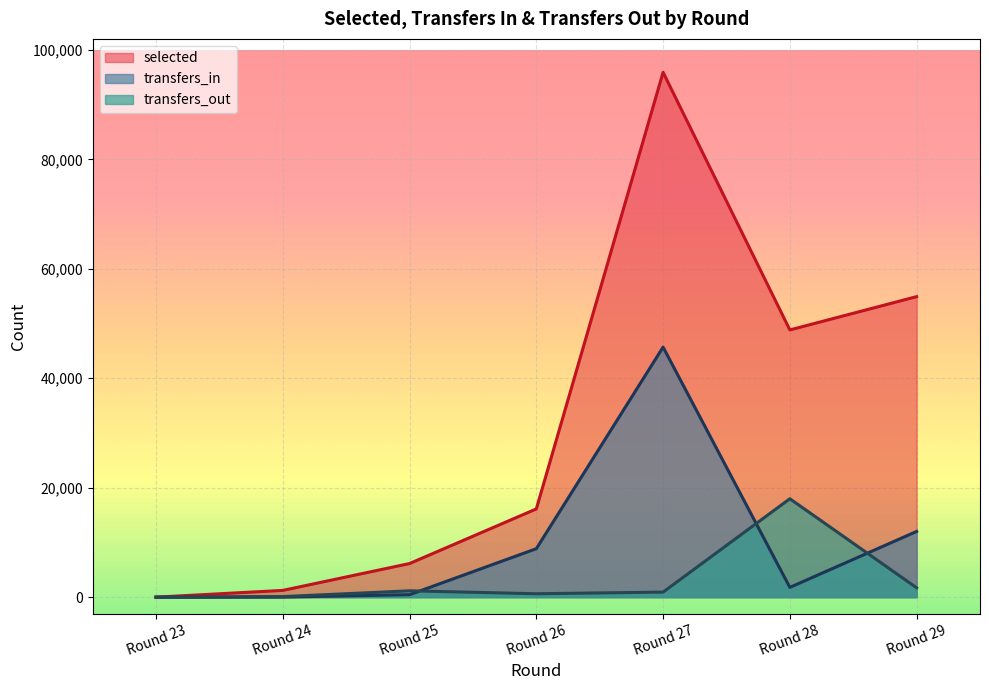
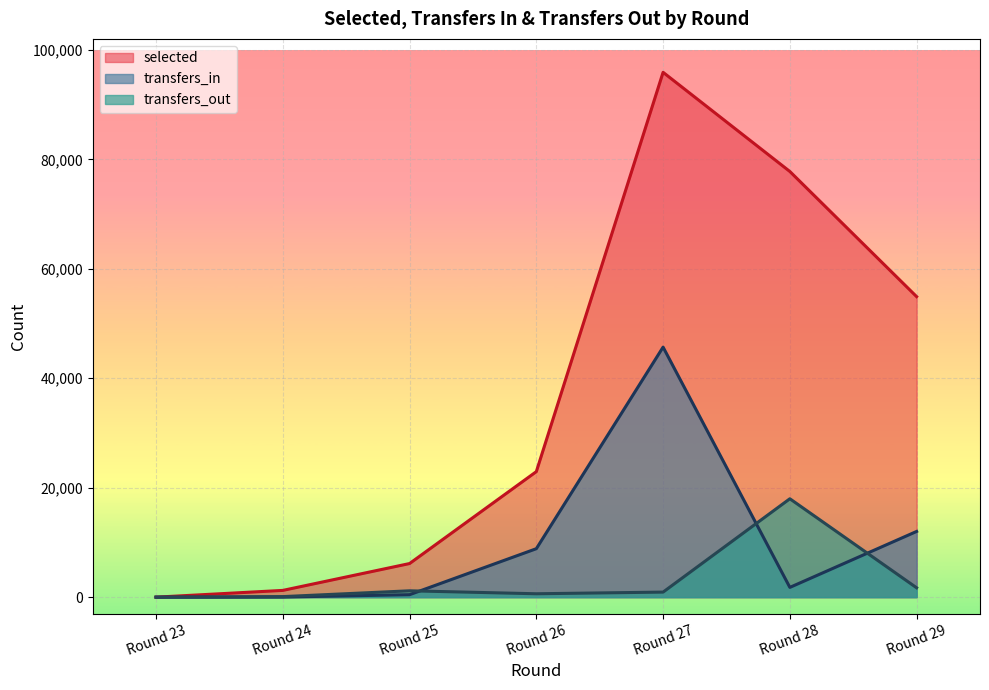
selected, Round 26: 16,000 -> 23,000
selected, Round 28: 49,000 -> 78,000
